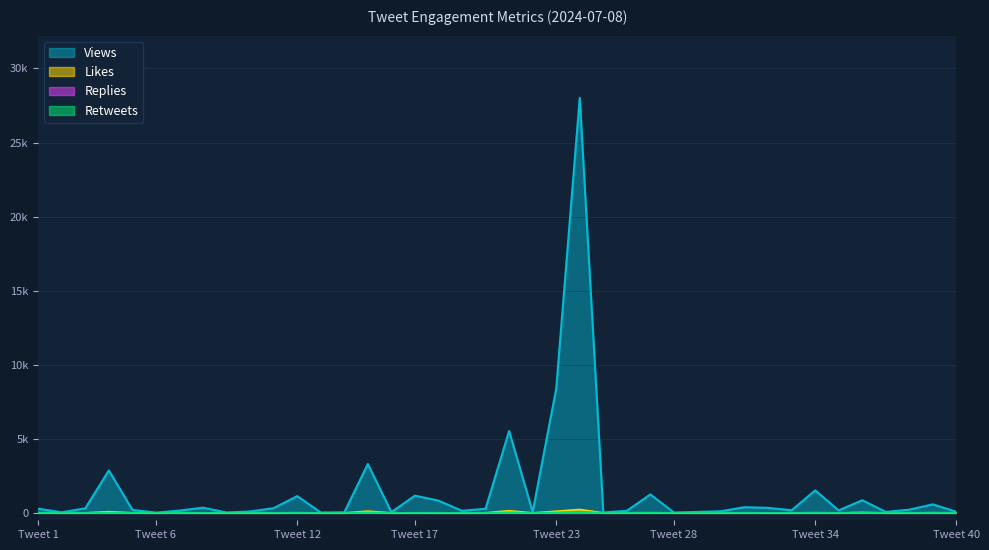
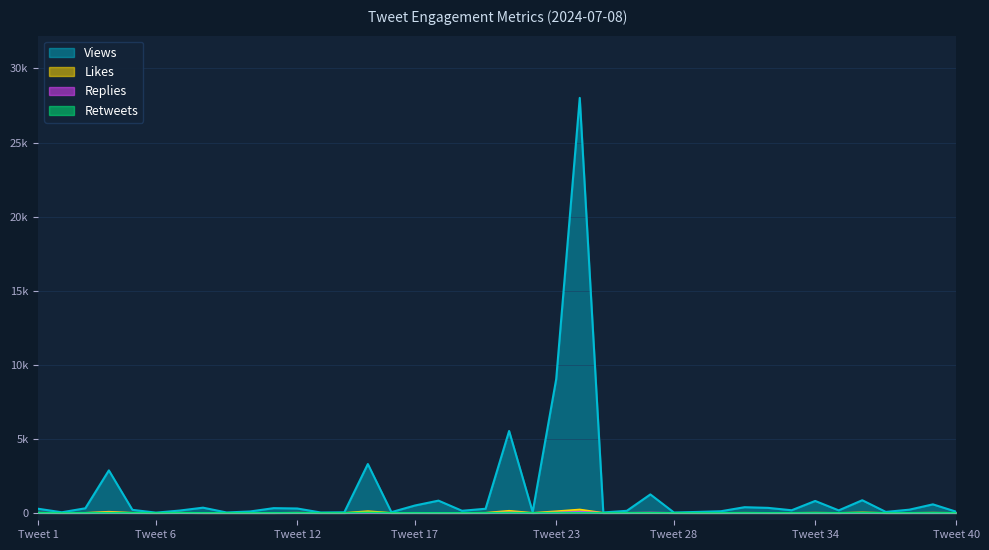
Views, Tweet 12: 1100 -> 300
Views, Tweet 17: 1200 -> 500
Views, Tweet 23: 8400 -> 9000
Views, Tweet 34: 1500 -> 800
